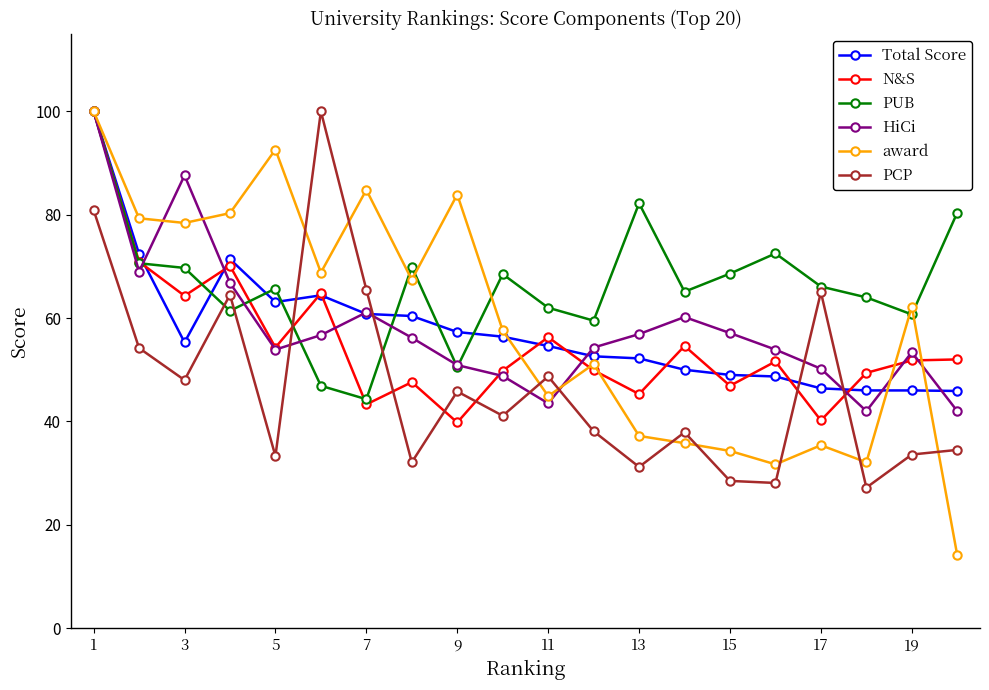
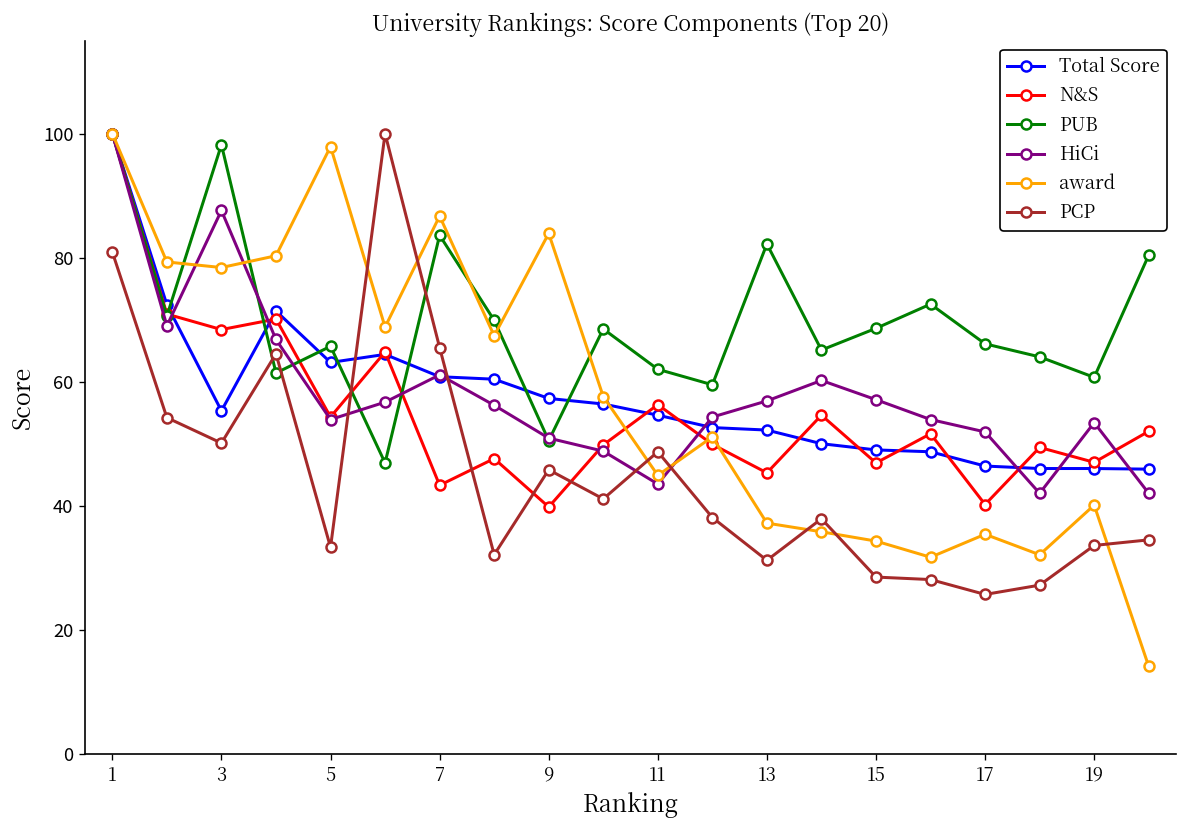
N&S, 3: 64 -> 68
PUB, 3: 70 -> 98
PCP, 3: 48 -> 50
award, 5: 93 -> 98
PUB, 7: 44 -> 84
award, 7: 85 -> 87
HiCi, 17: 50 -> 52
PCP, 17: 65 -> 26
N&S, 19: 52 -> 47
award, 19: 62 -> 40
